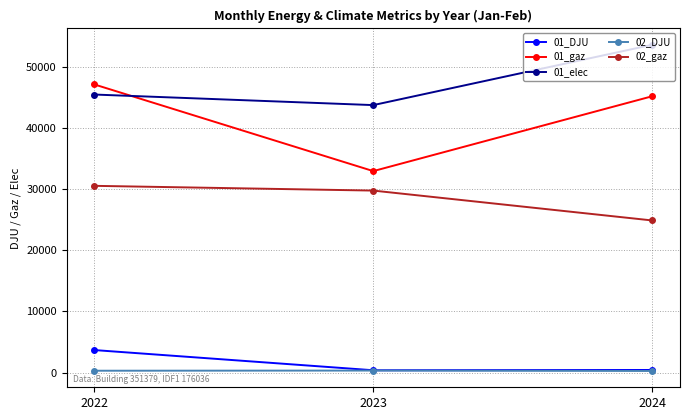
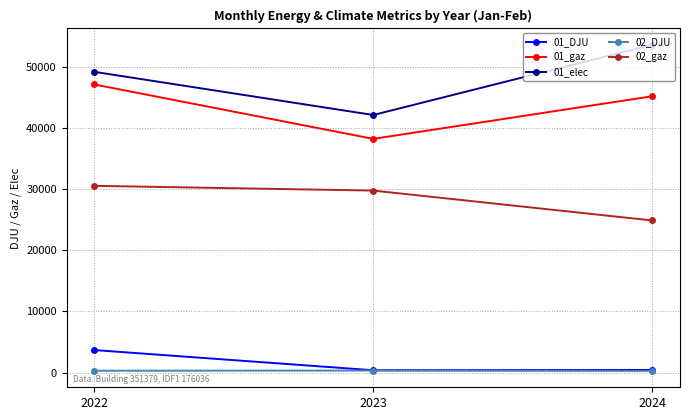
01_elec, 2022: 46000 -> 49000
01_gaz, 2023: 33000 -> 38000
01_elec, 2023: 44000 -> 42000
